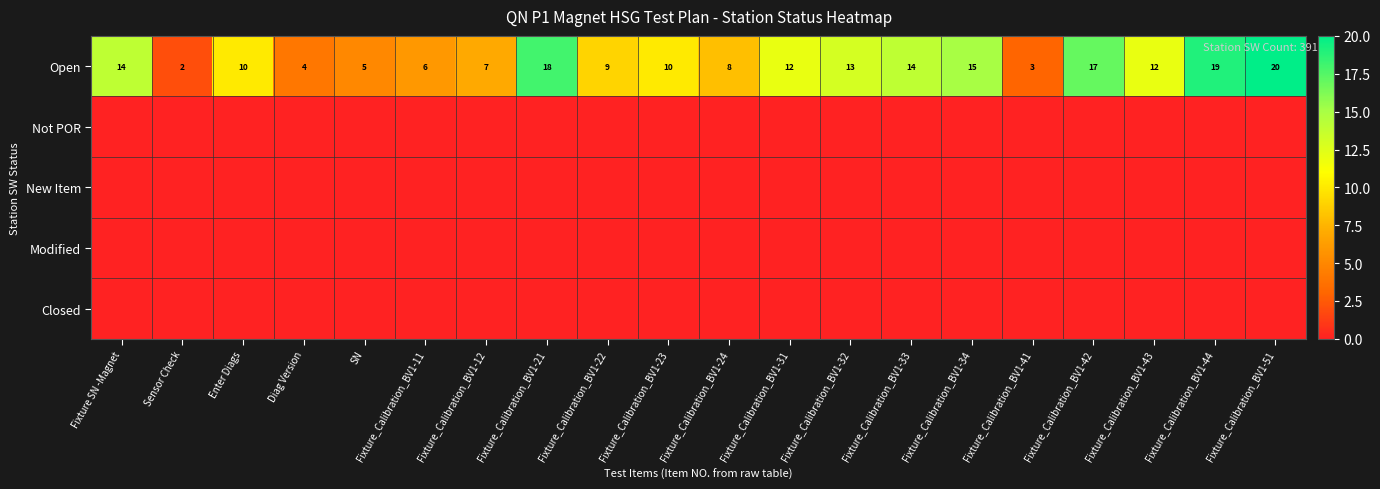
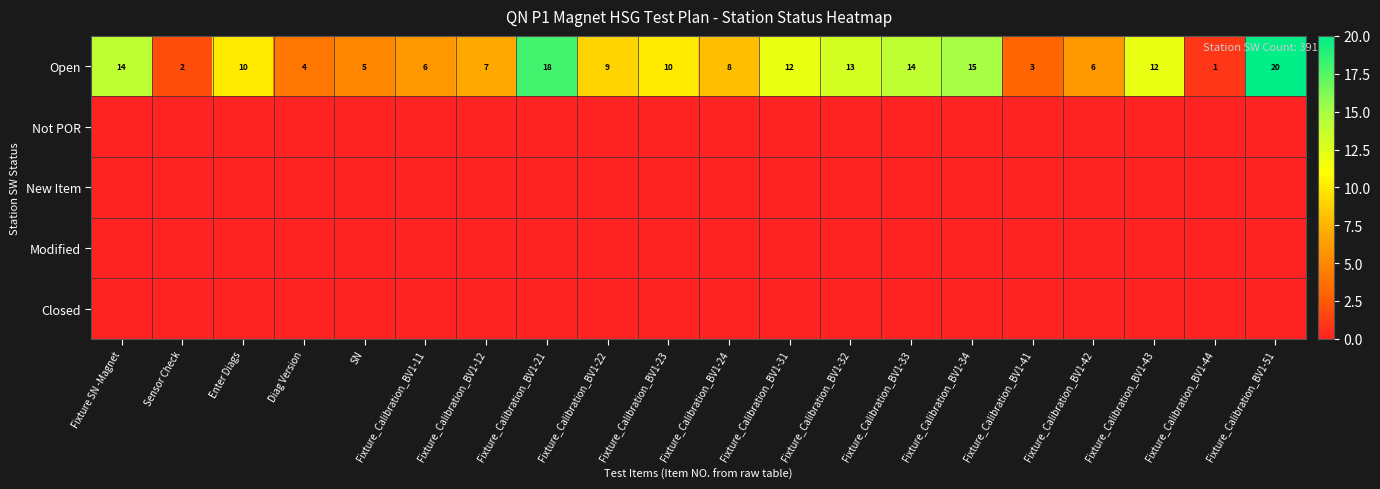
Open, Fixture_Calibration_BV1-42: 17 -> 6
Open, Fixture_Calibration_BV1-44: 19 -> 1
